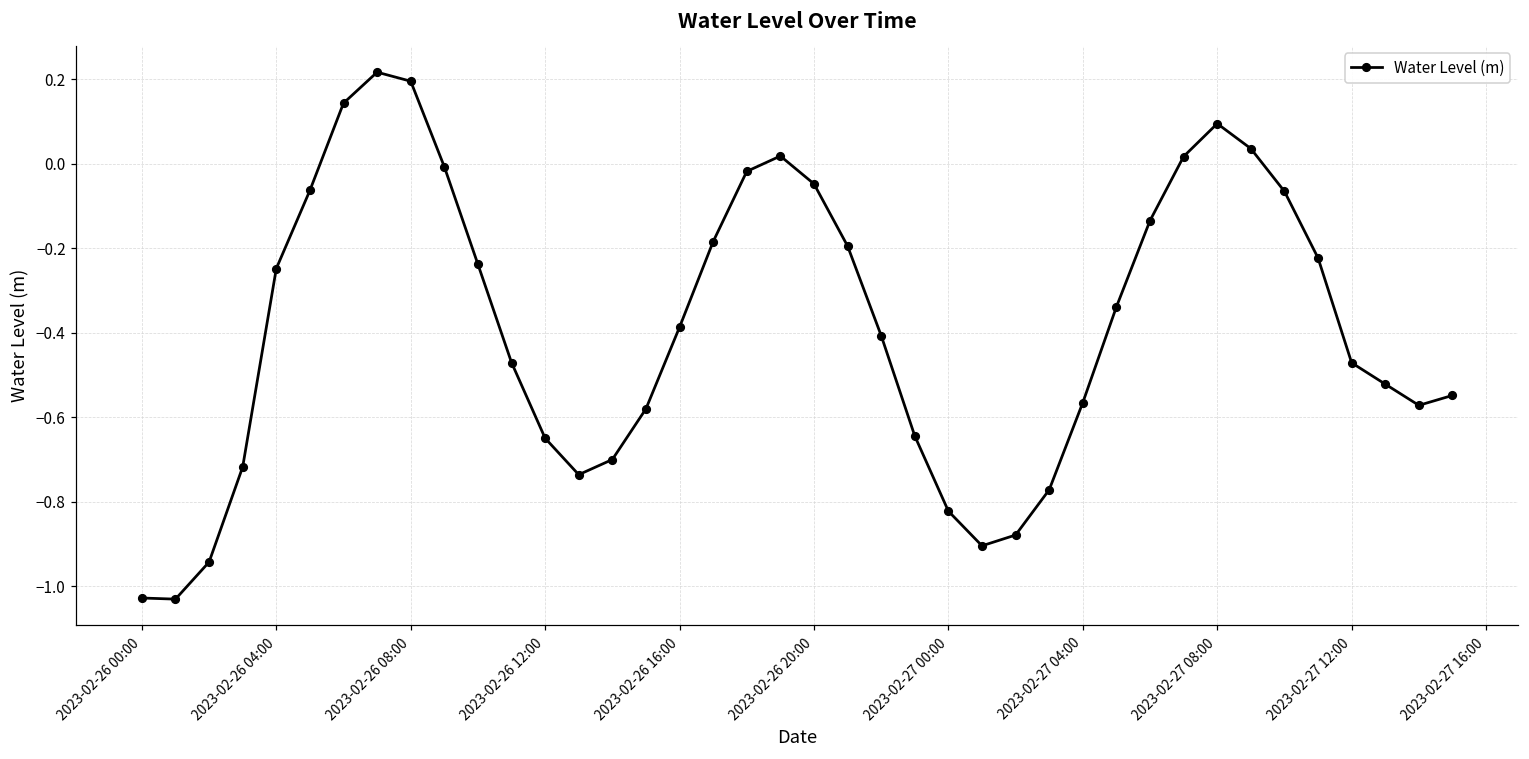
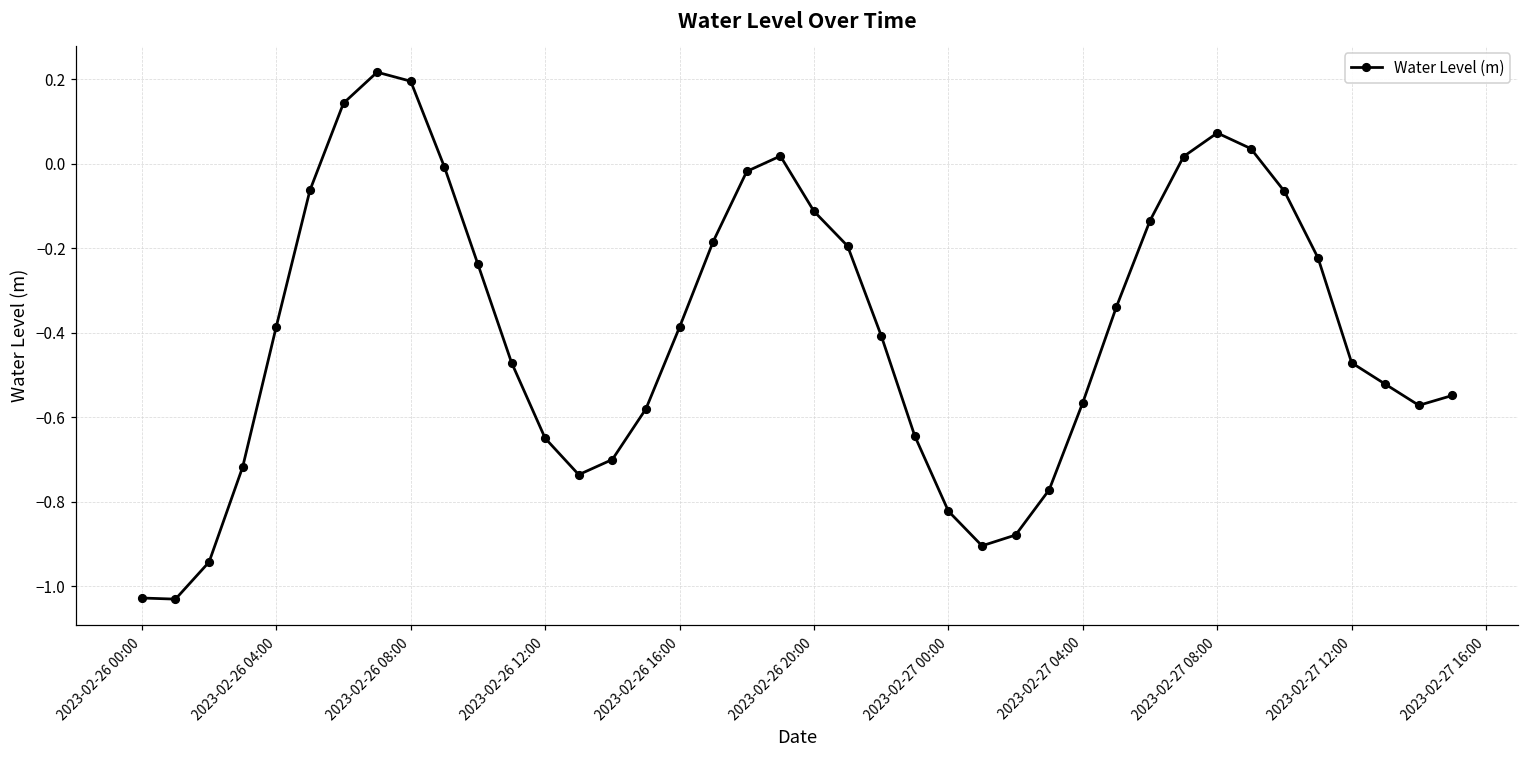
2023-02-26 04:00: -0.25 -> -0.39
2023-02-26 20:00: -0.05 -> -0.11
2023-02-27 08:00: 0.09 -> 0.07
